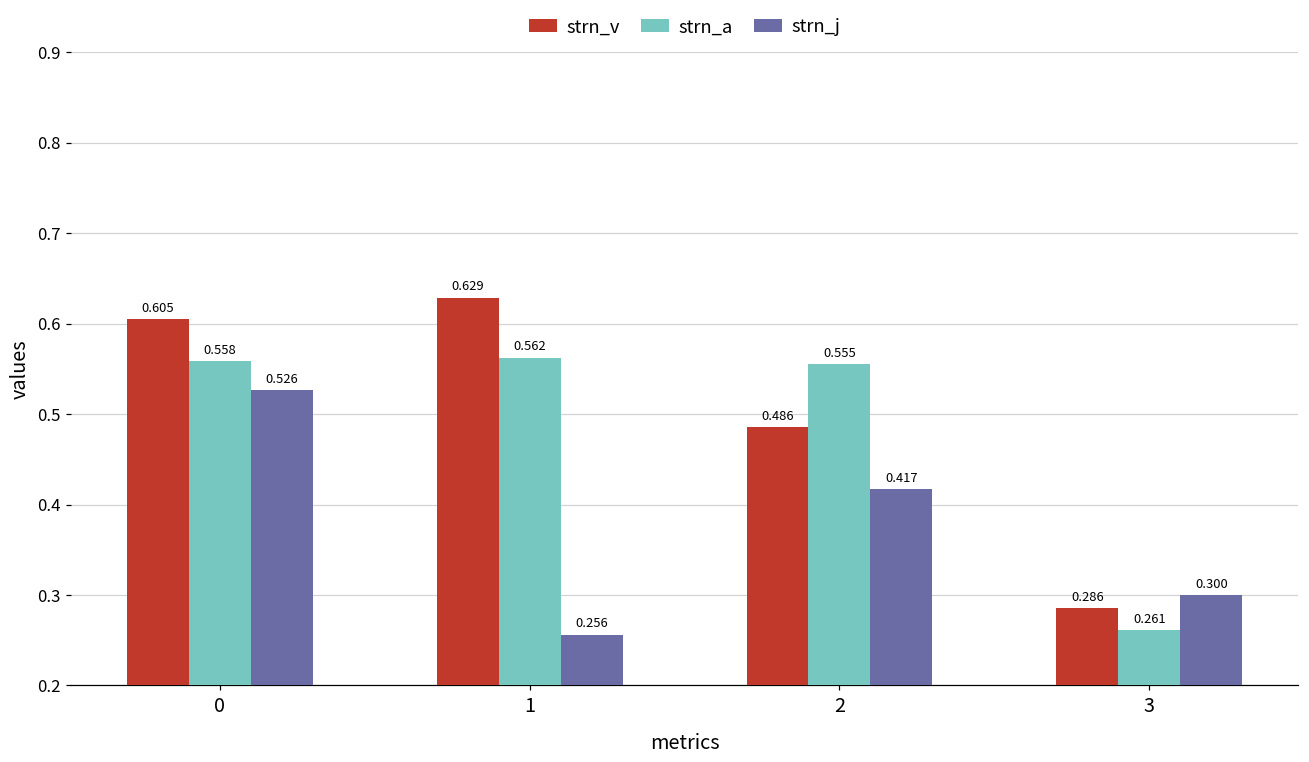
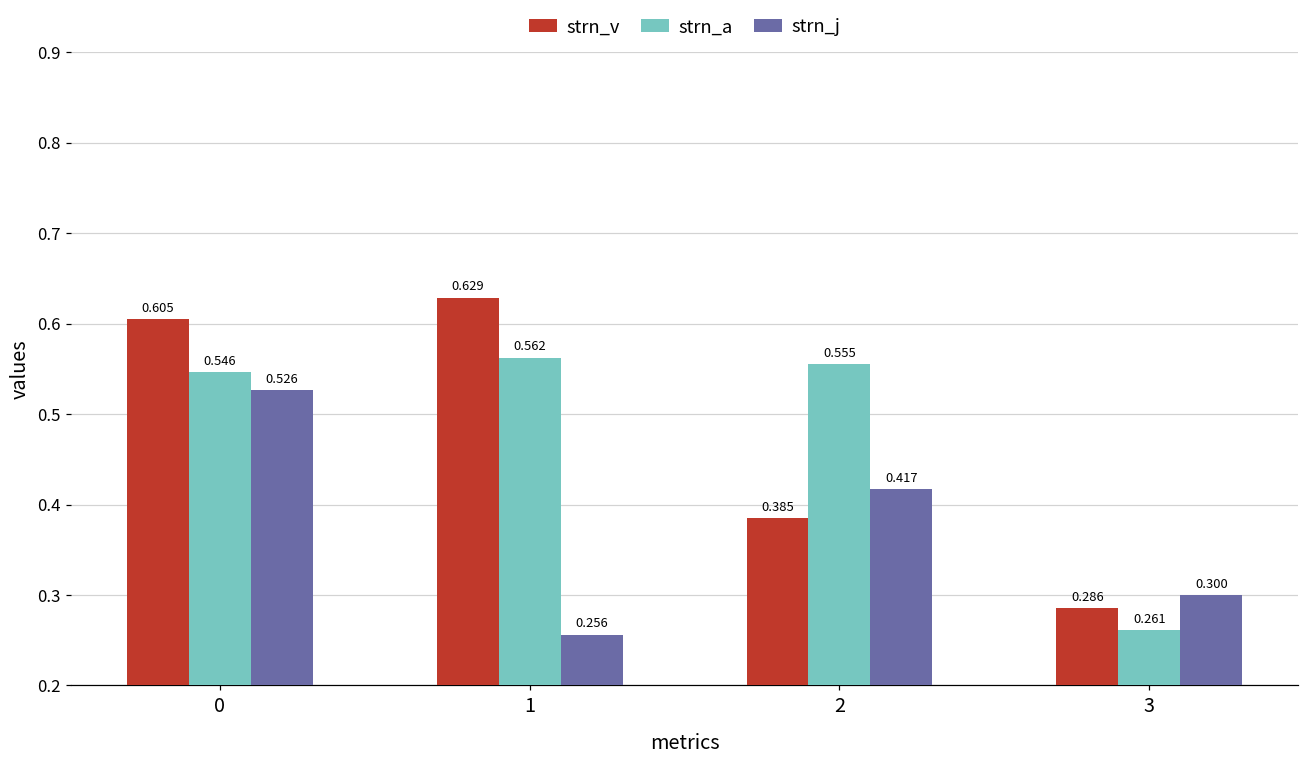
strn_a, 0: 0.558 -> 0.546
strn_v, 2: 0.486 -> 0.385
